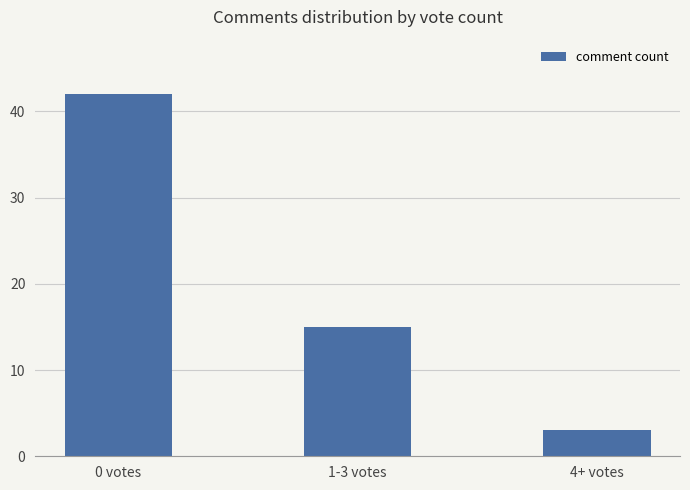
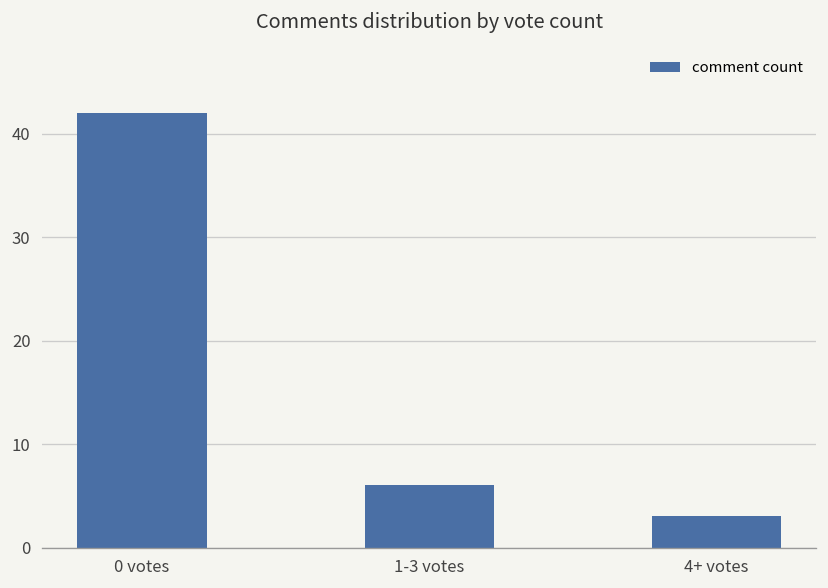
1-3 votes: 15 -> 6
